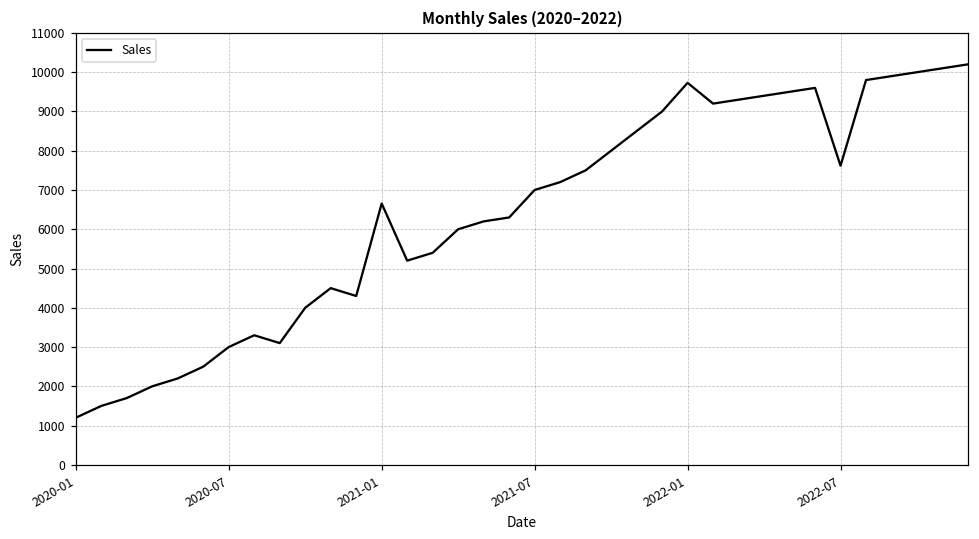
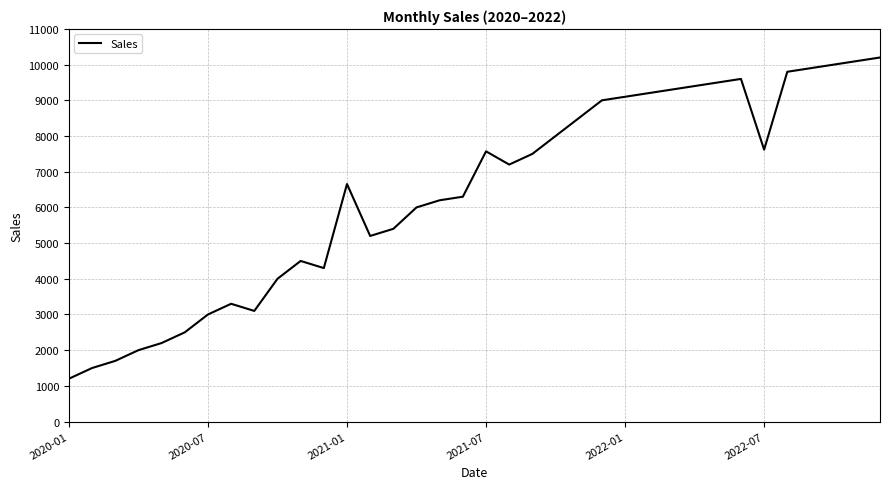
2021-07: 7000 -> 7600
2022-01: 9700 -> 9100
